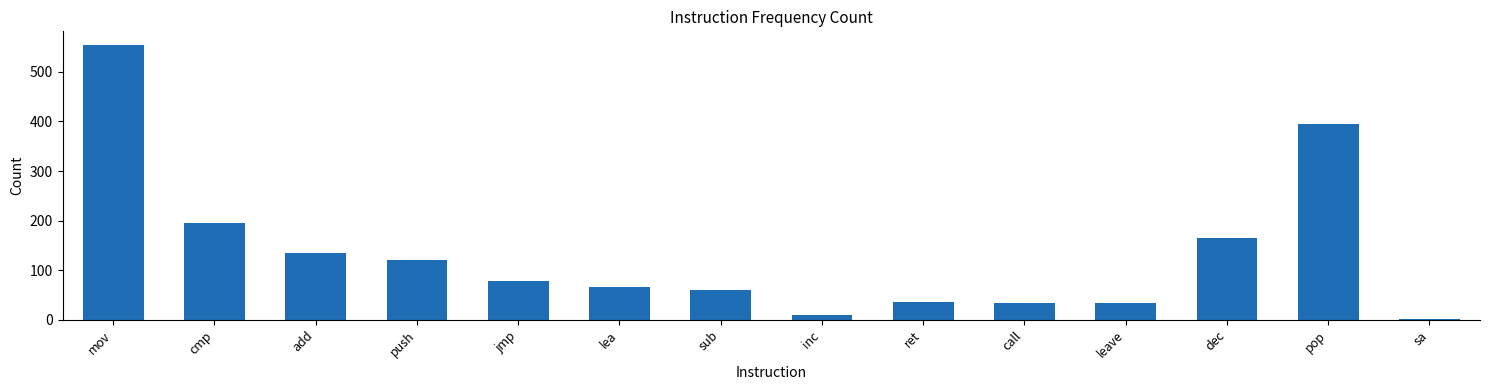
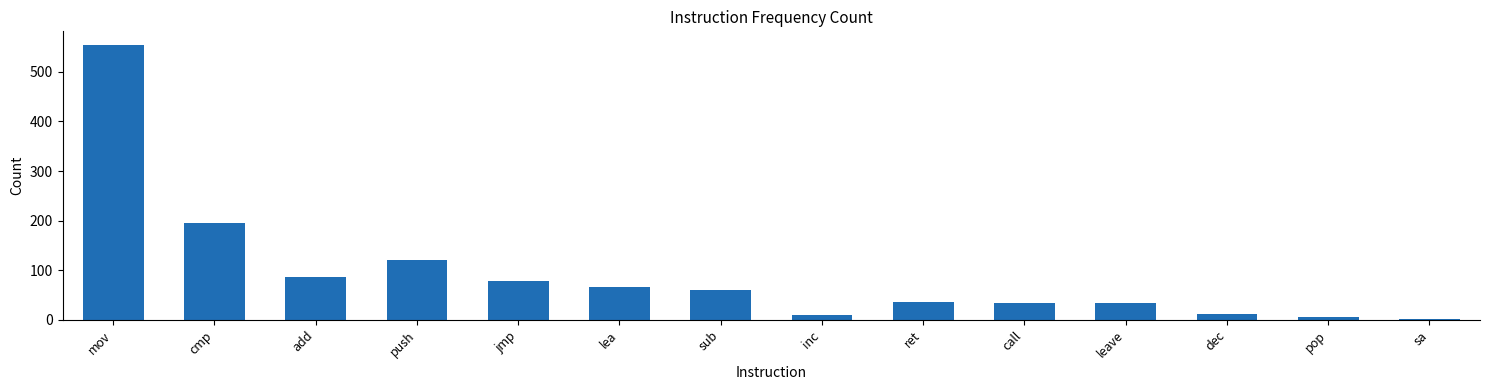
add: 130 -> 90
dec: 160 -> 10
pop: 390 -> 10
